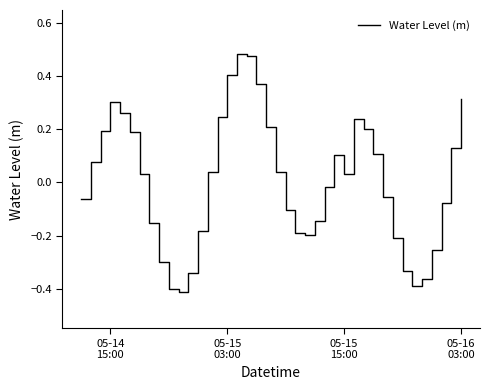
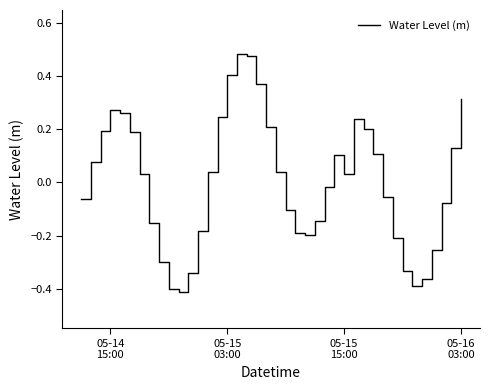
05-14 15:00: 0.30 -> 0.27
